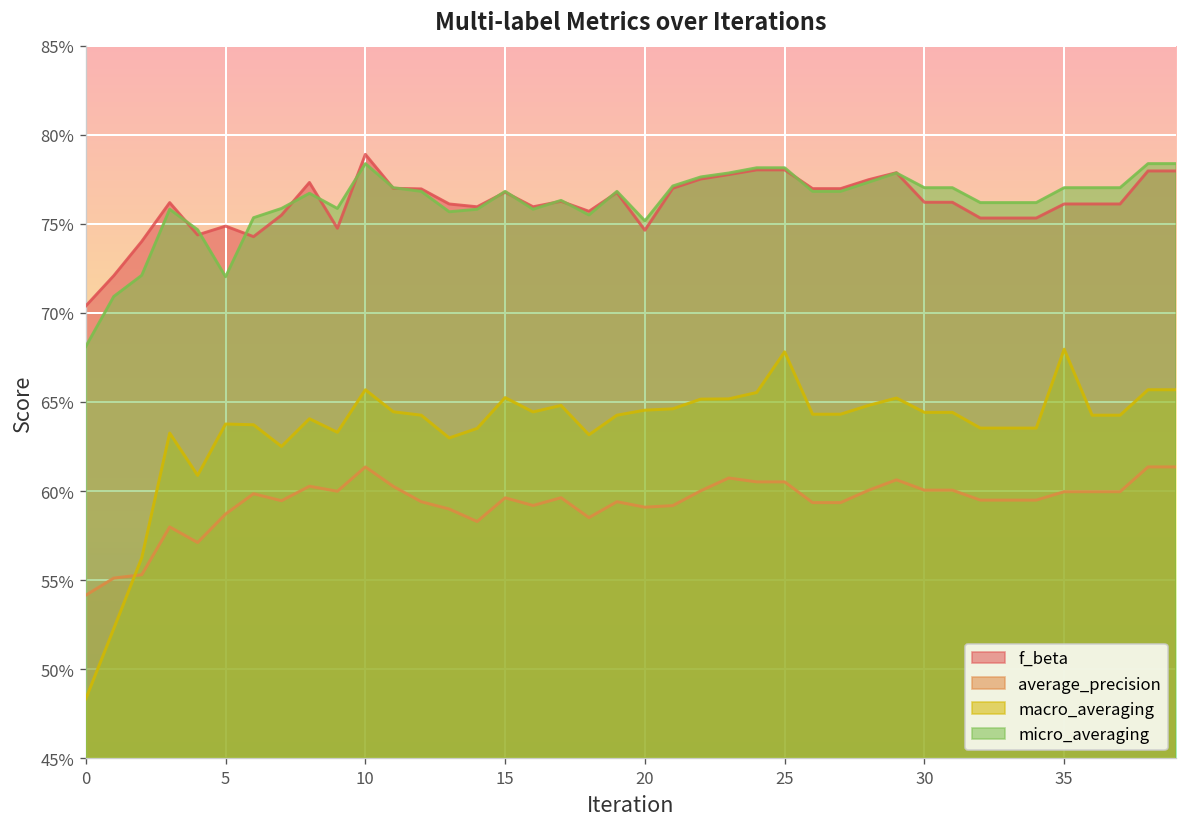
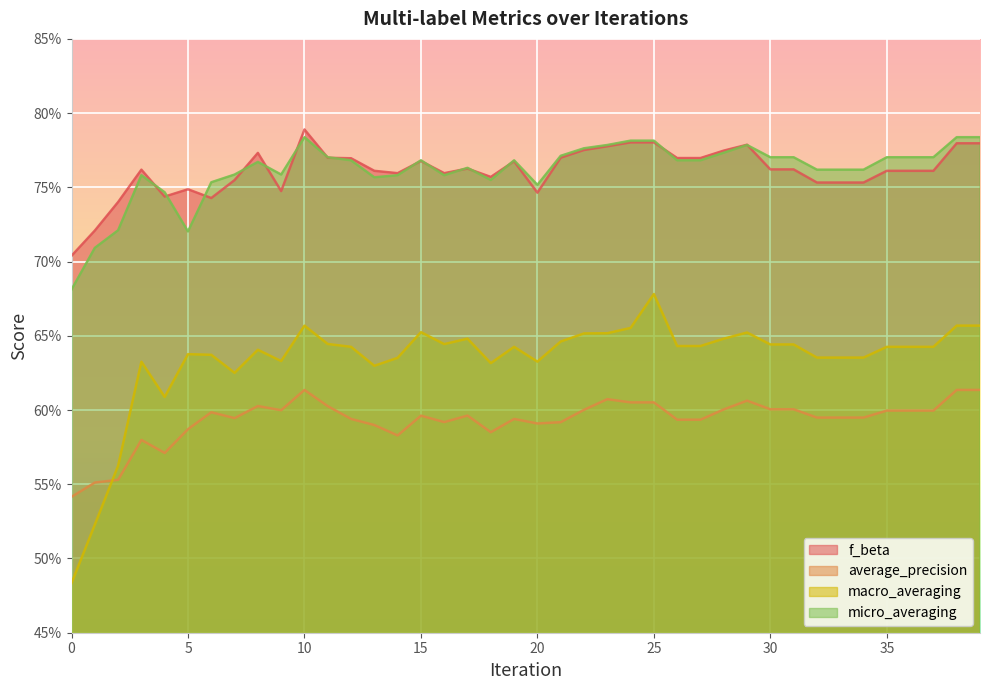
macro_averaging, 20: 64.5% -> 63.3%
macro_averaging, 35: 68.0% -> 64.3%
